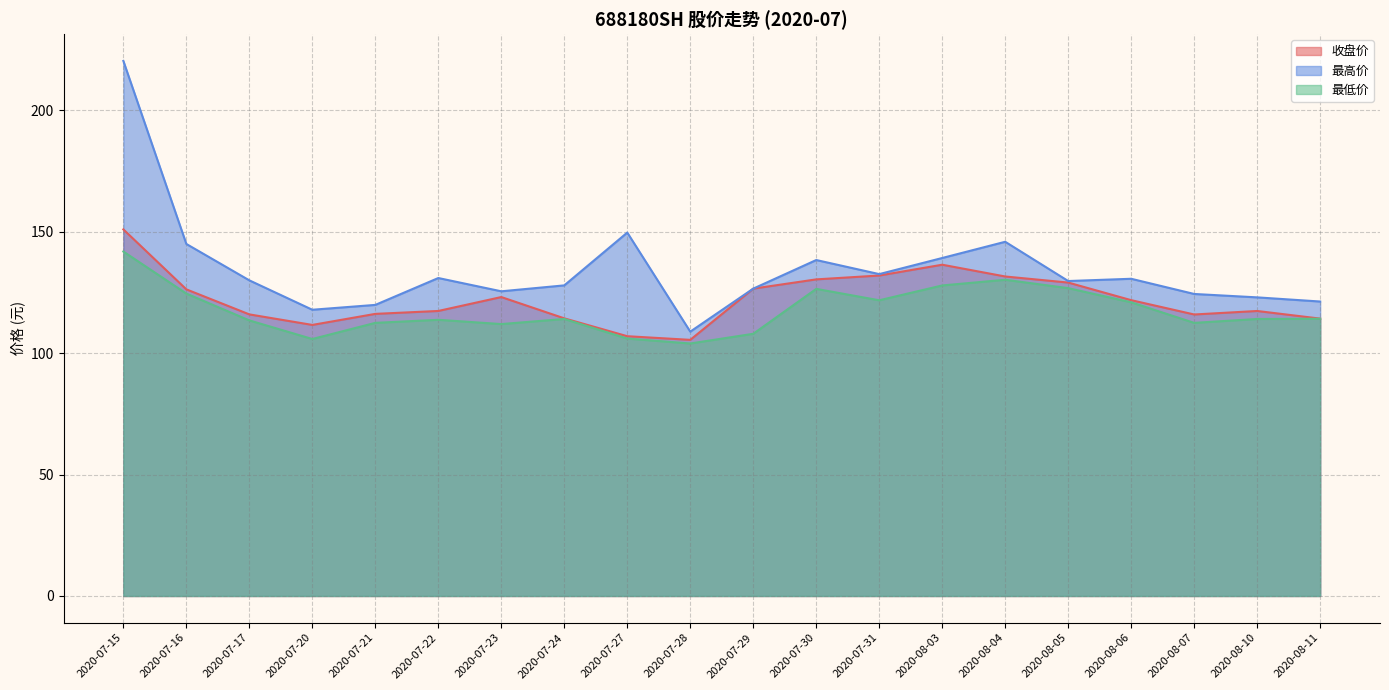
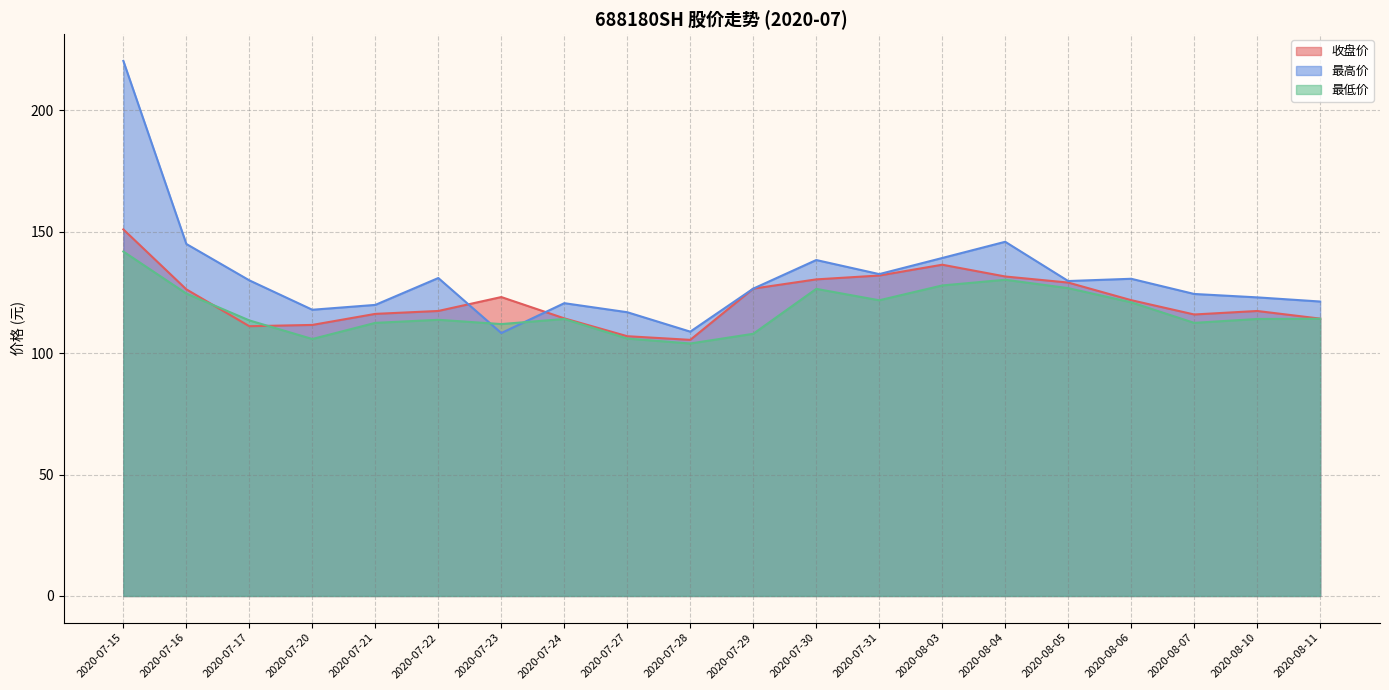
收盘价, 2020-07-17: 116 -> 111
最高价, 2020-07-23: 126 -> 108
最高价, 2020-07-24: 128 -> 121
最高价, 2020-07-27: 150 -> 117
